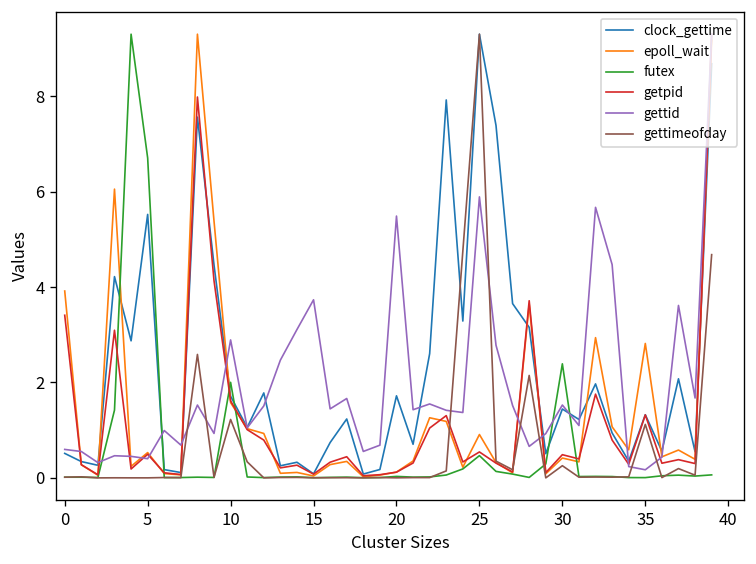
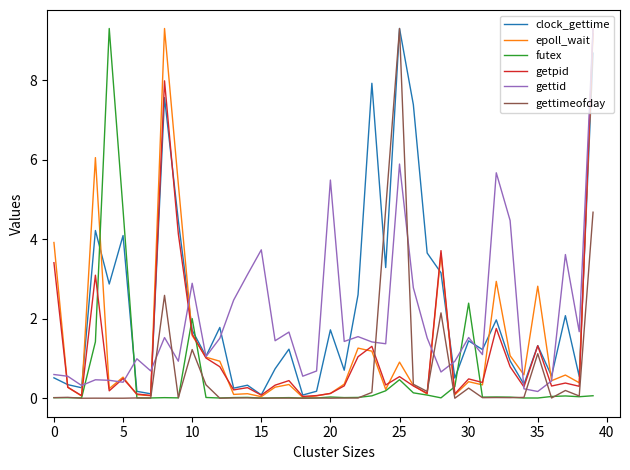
clock_gettime, 5: 5.5 -> 4.1
futex, 5: 6.7 -> 4.7
